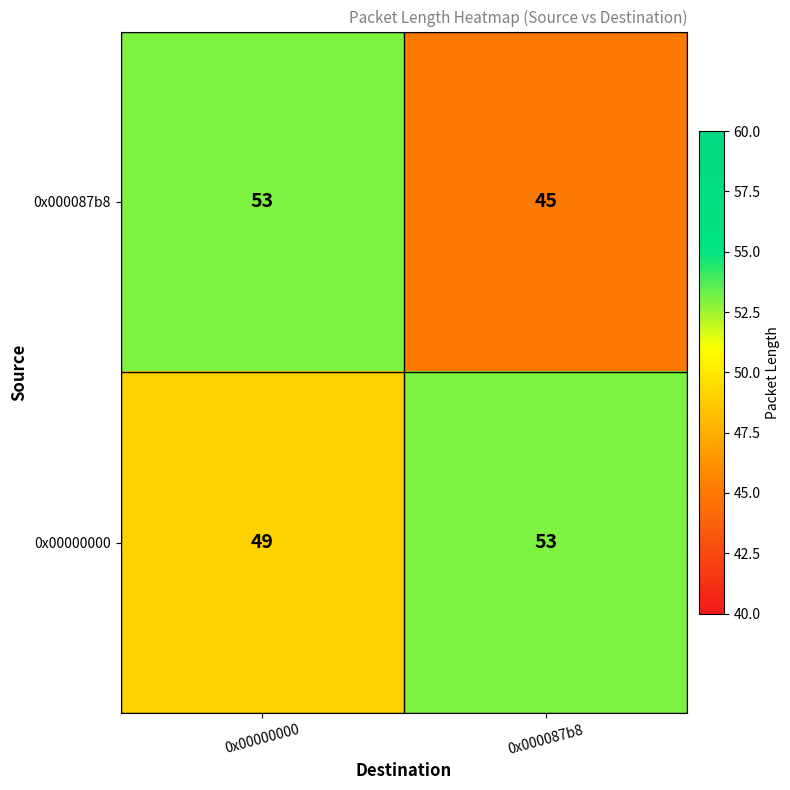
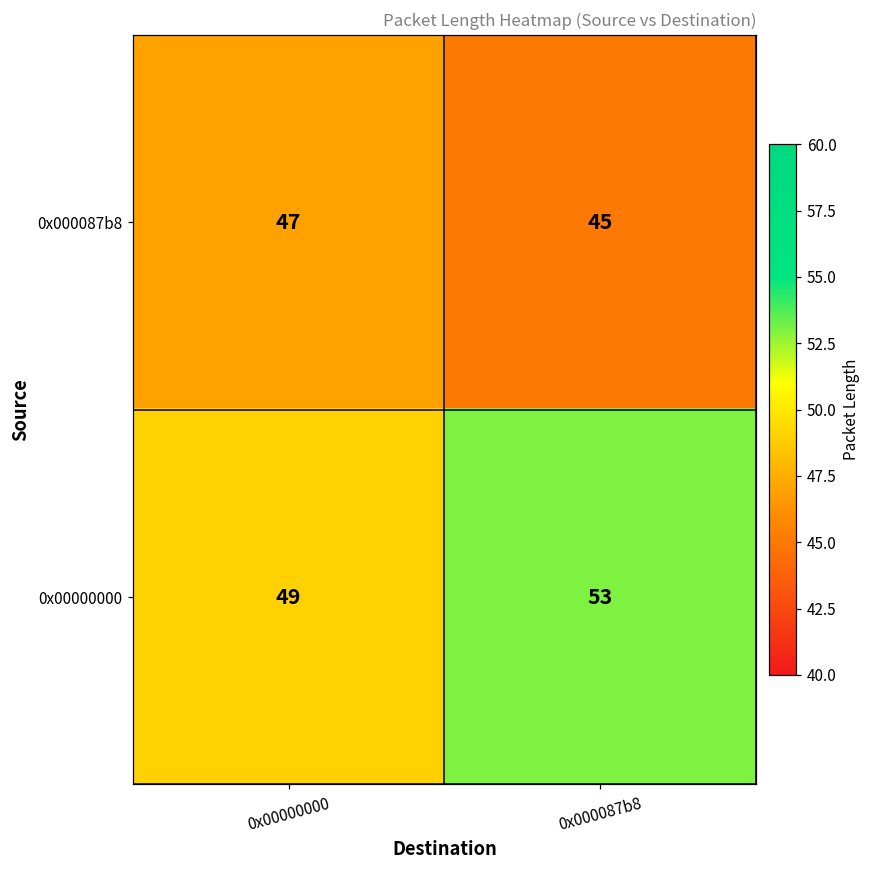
0x000087b8, 0x00000000: 53 -> 47
